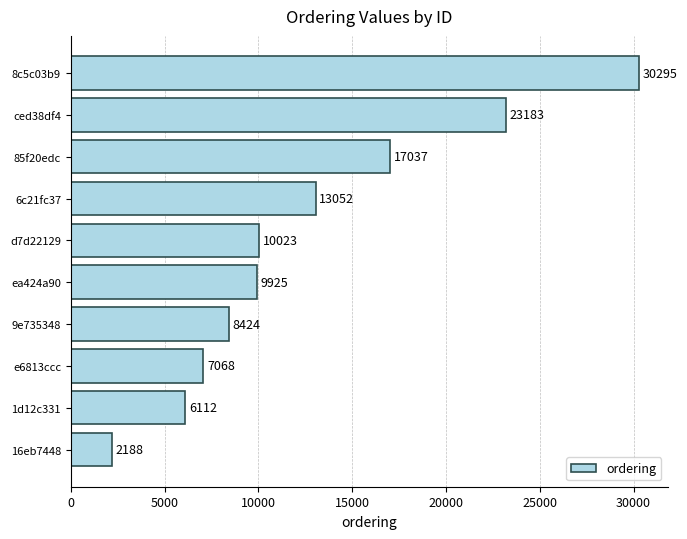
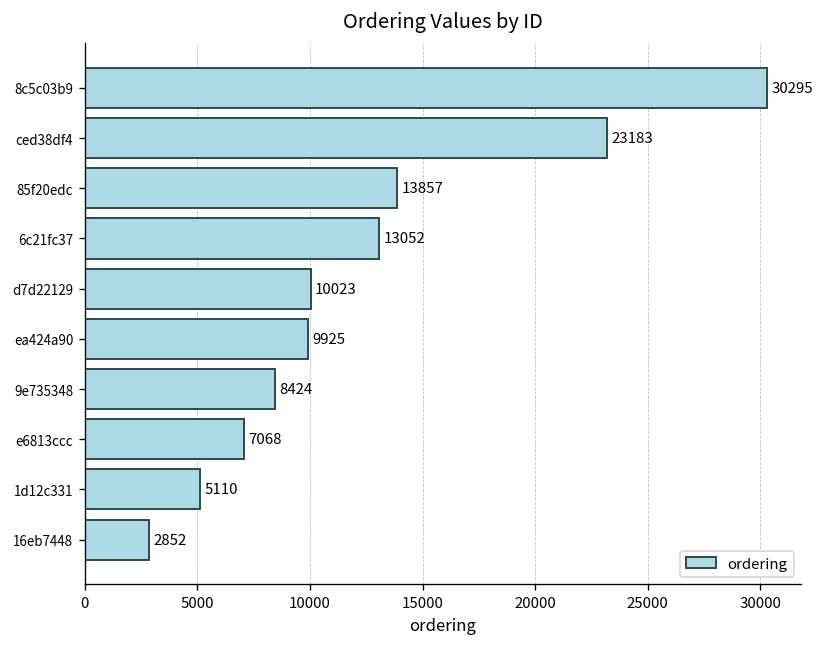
85f20edc: 17037 -> 13857
1d12c331: 6112 -> 5110
16eb7448: 2188 -> 2852
